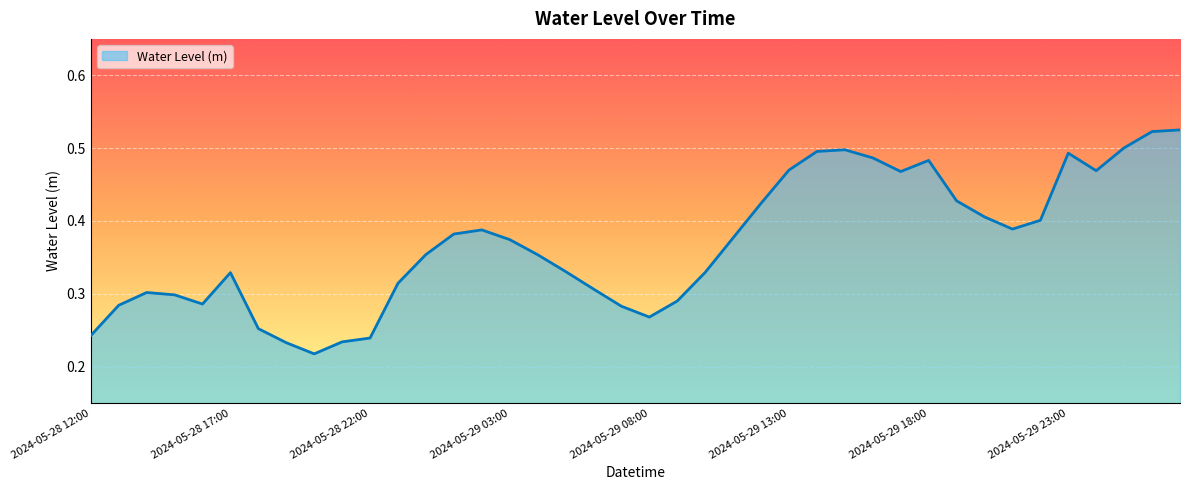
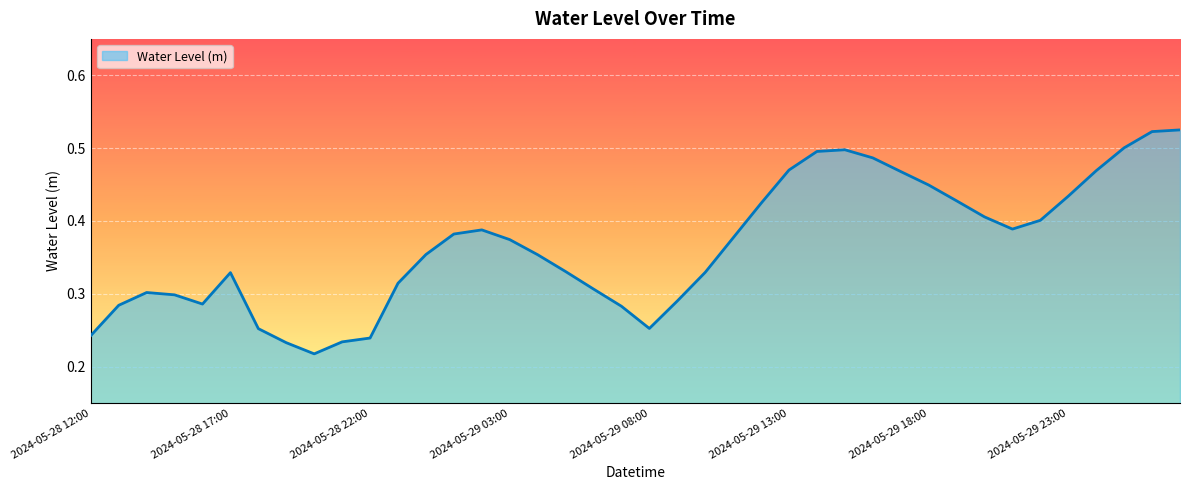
2024-05-29 08:00: 0.27 -> 0.25
2024-05-29 18:00: 0.48 -> 0.45
2024-05-29 23:00: 0.49 -> 0.43
